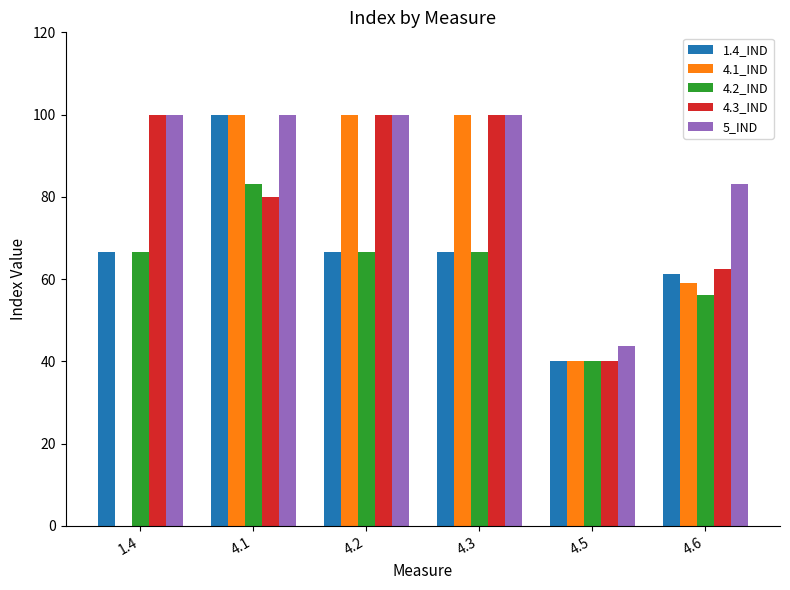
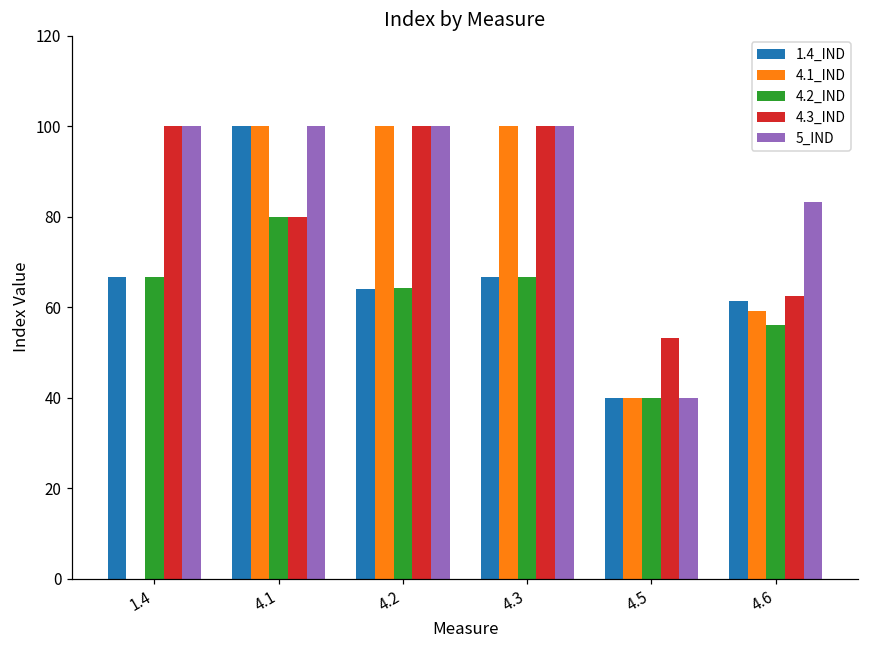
4.2_IND, 4.1: 83 -> 80
1.4_IND, 4.2: 67 -> 64
4.2_IND, 4.2: 67 -> 64
4.3_IND, 4.5: 40 -> 53
5_IND, 4.5: 44 -> 40
